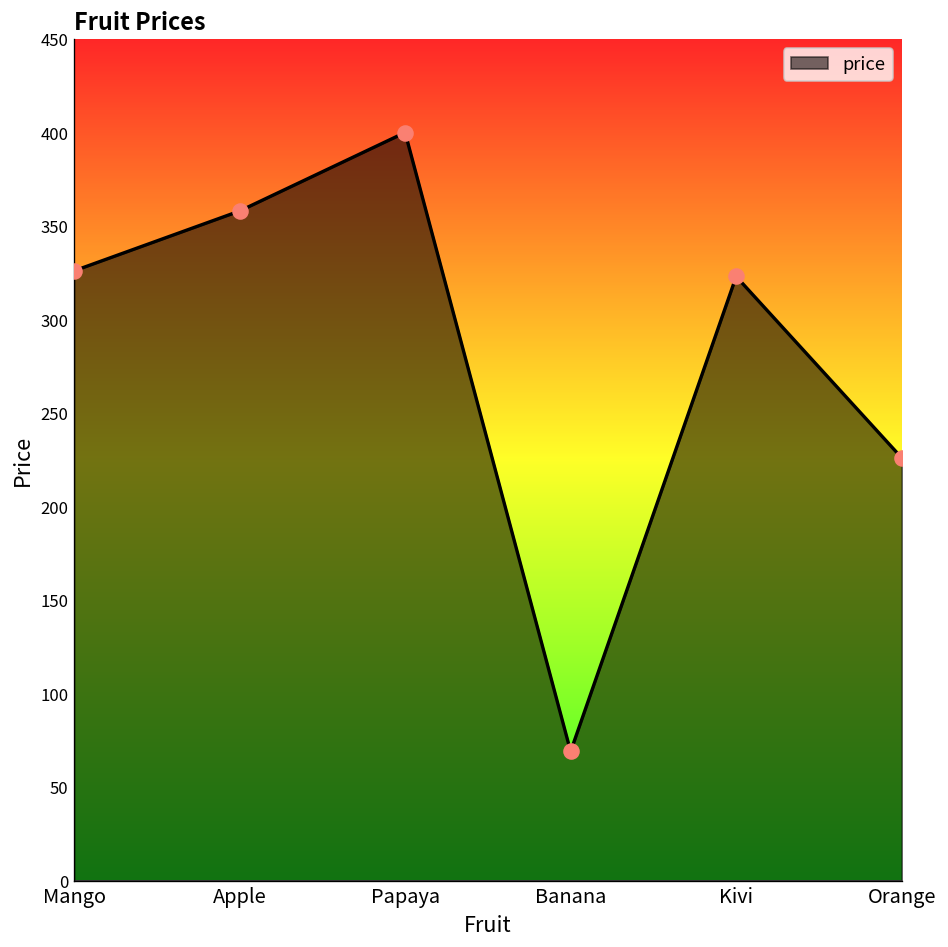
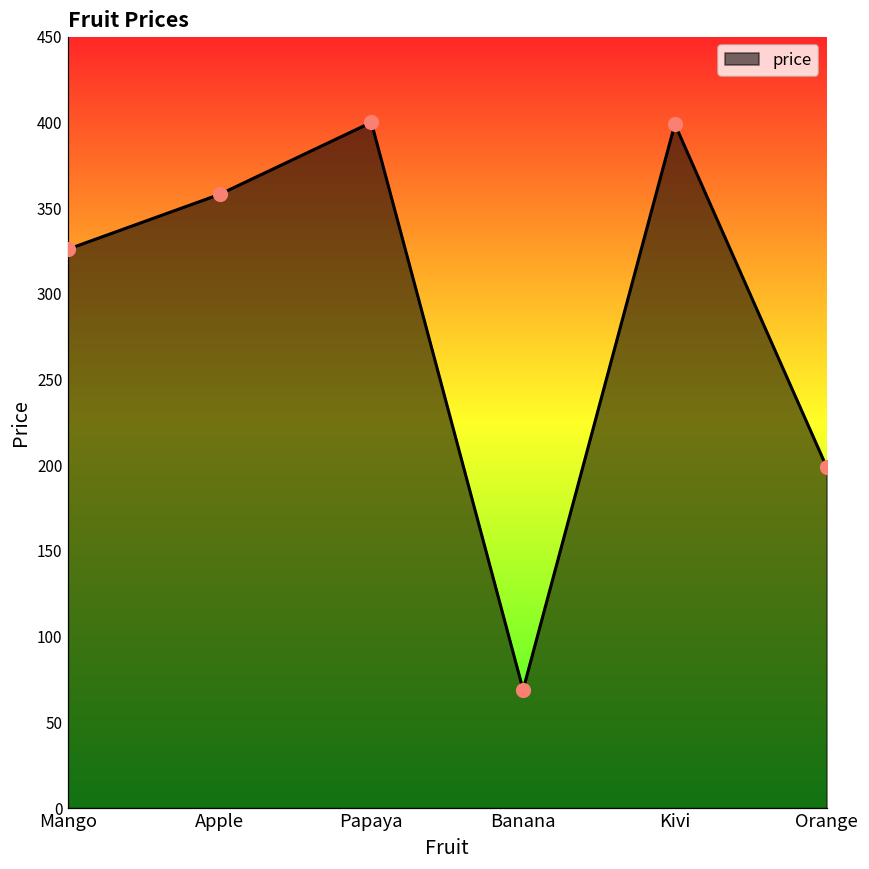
Kivi: 323 -> 399
Orange: 226 -> 199
